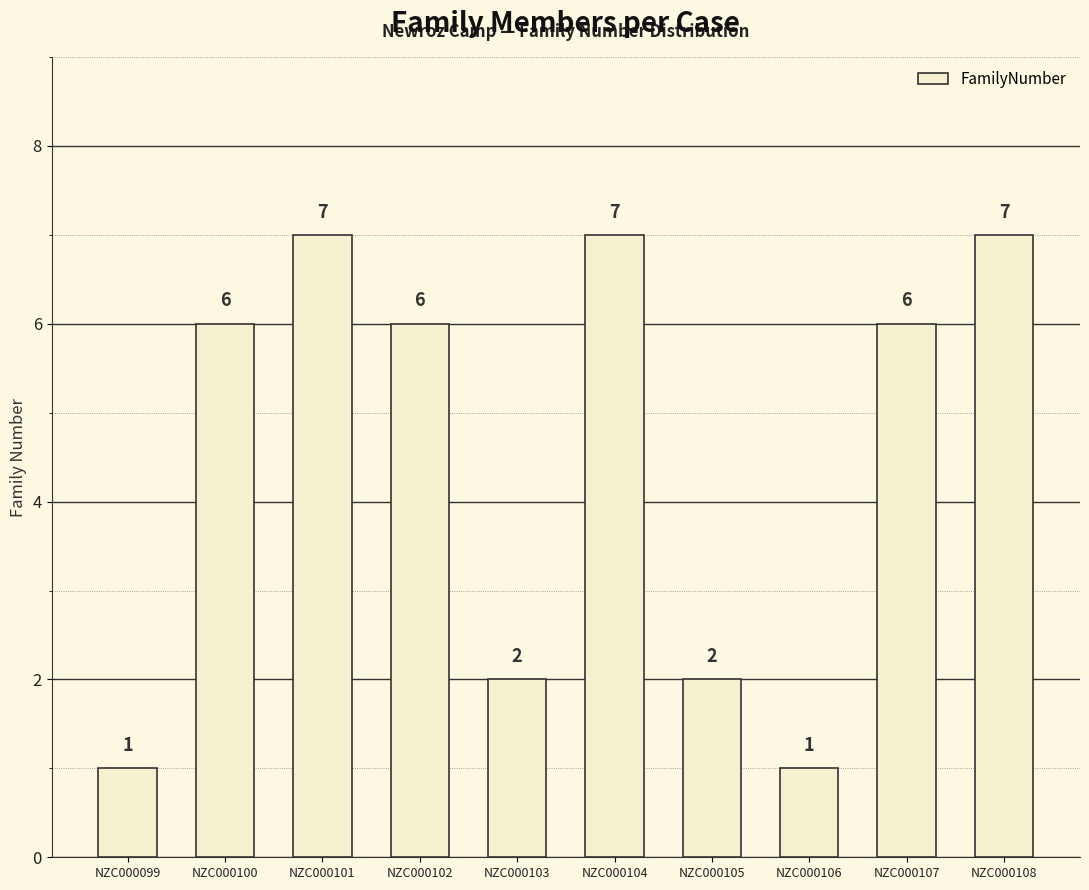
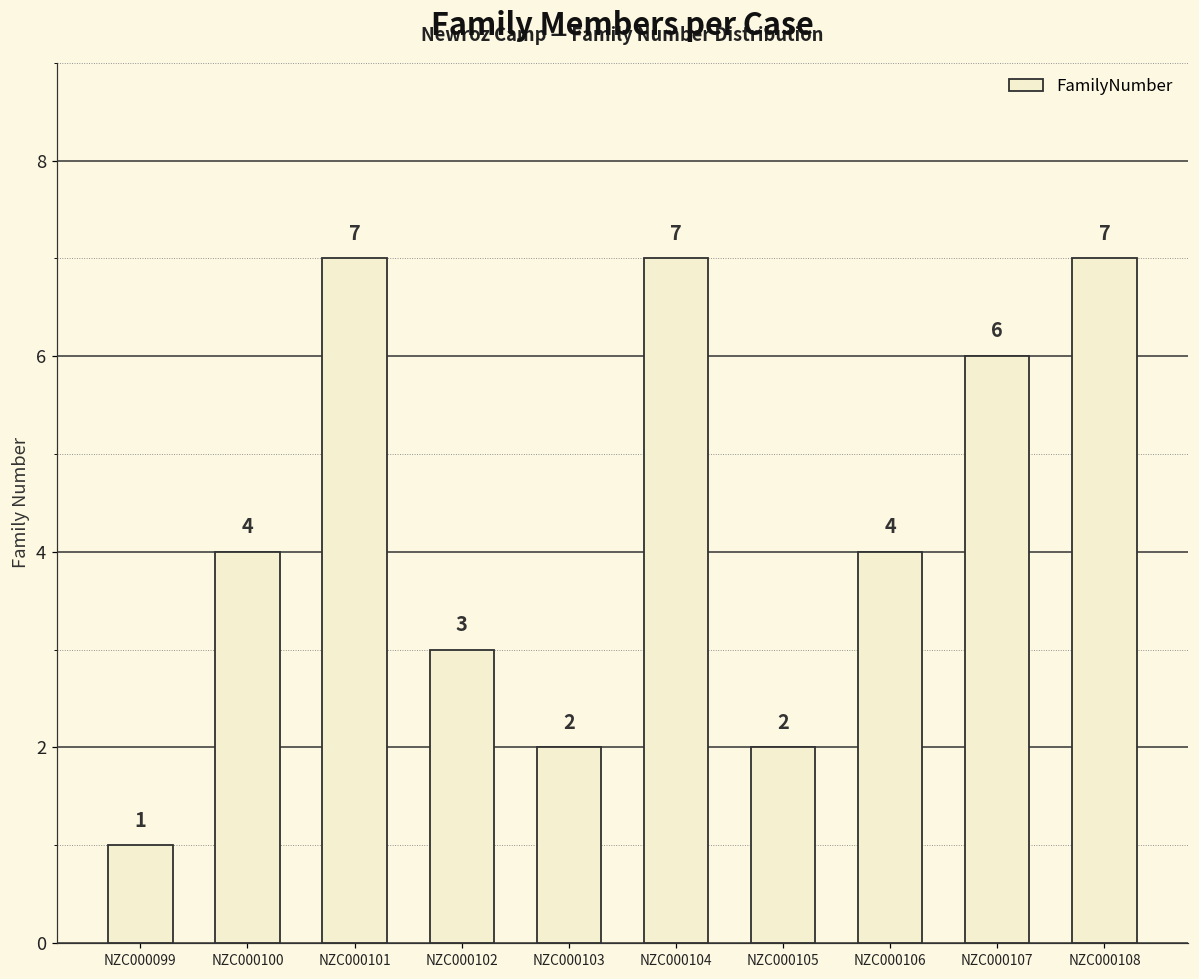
NZC000100: 6 -> 4
NZC000102: 6 -> 3
NZC000106: 1 -> 4
